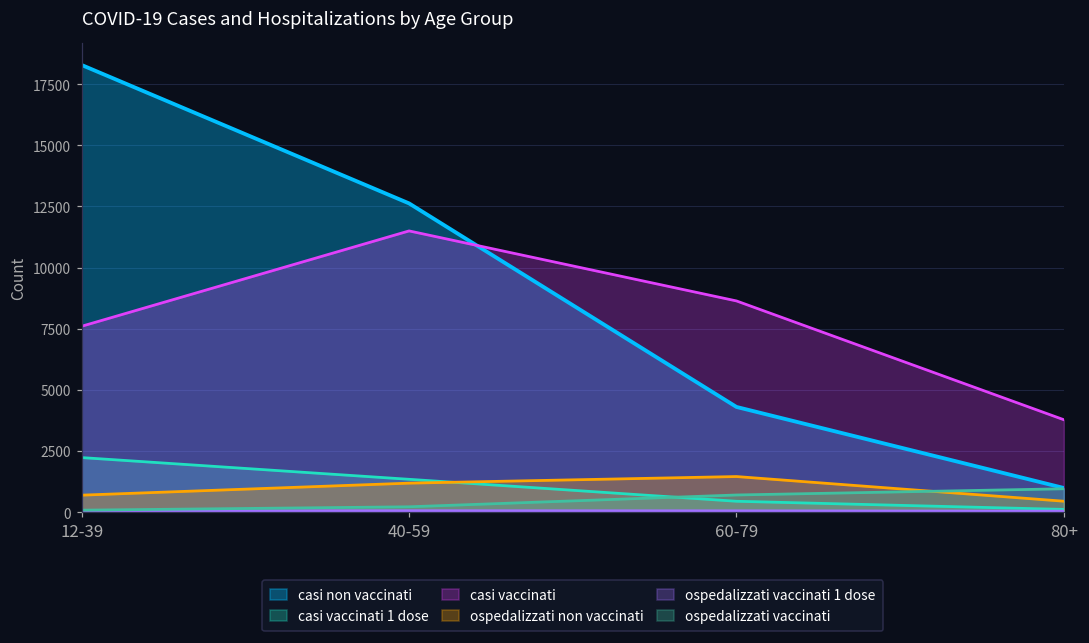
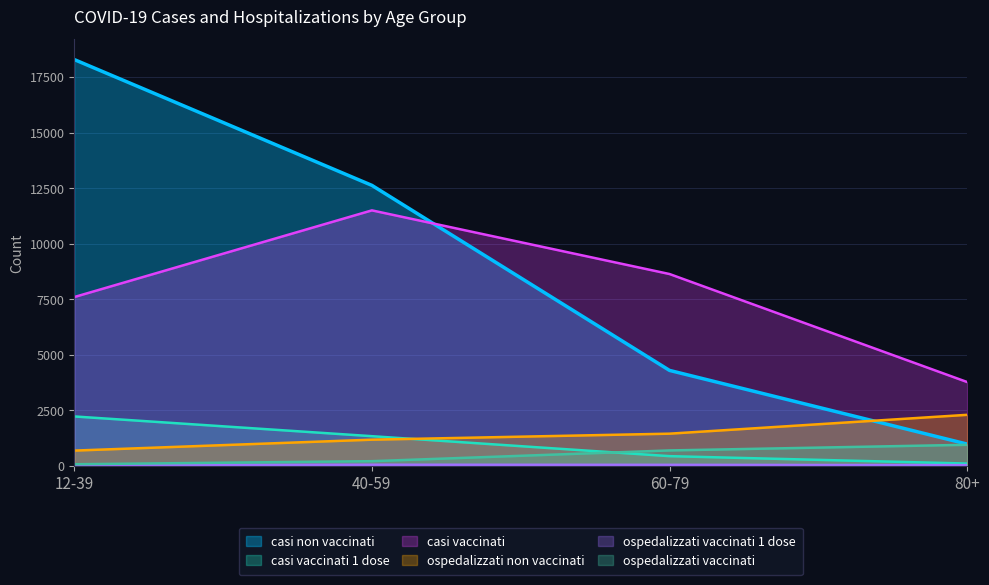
ospedalizzati non vaccinati, 80+: 400 -> 2300
